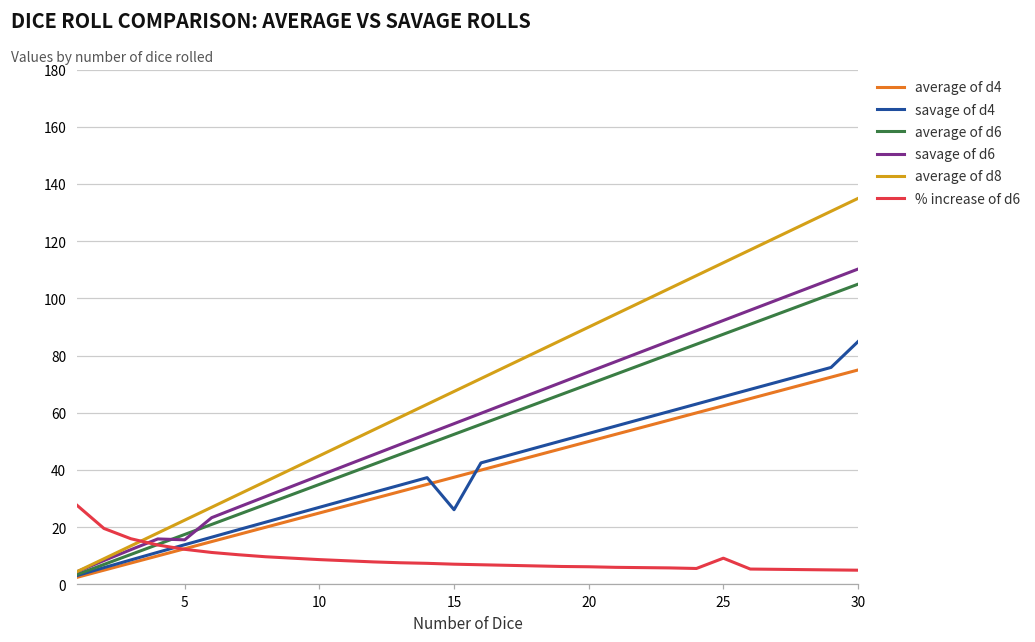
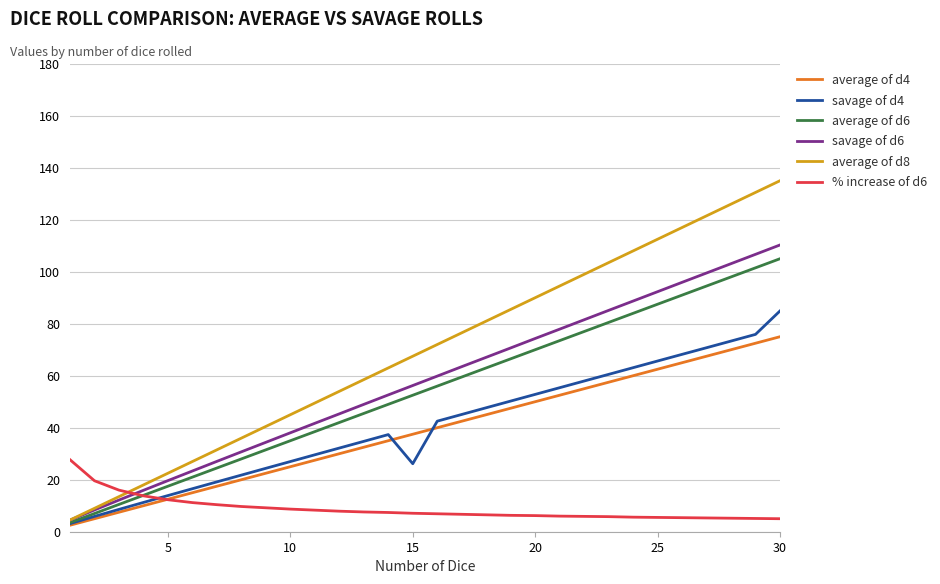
savage of d6, 5: 16 -> 20
% increase of d6, 25: 9 -> 6
